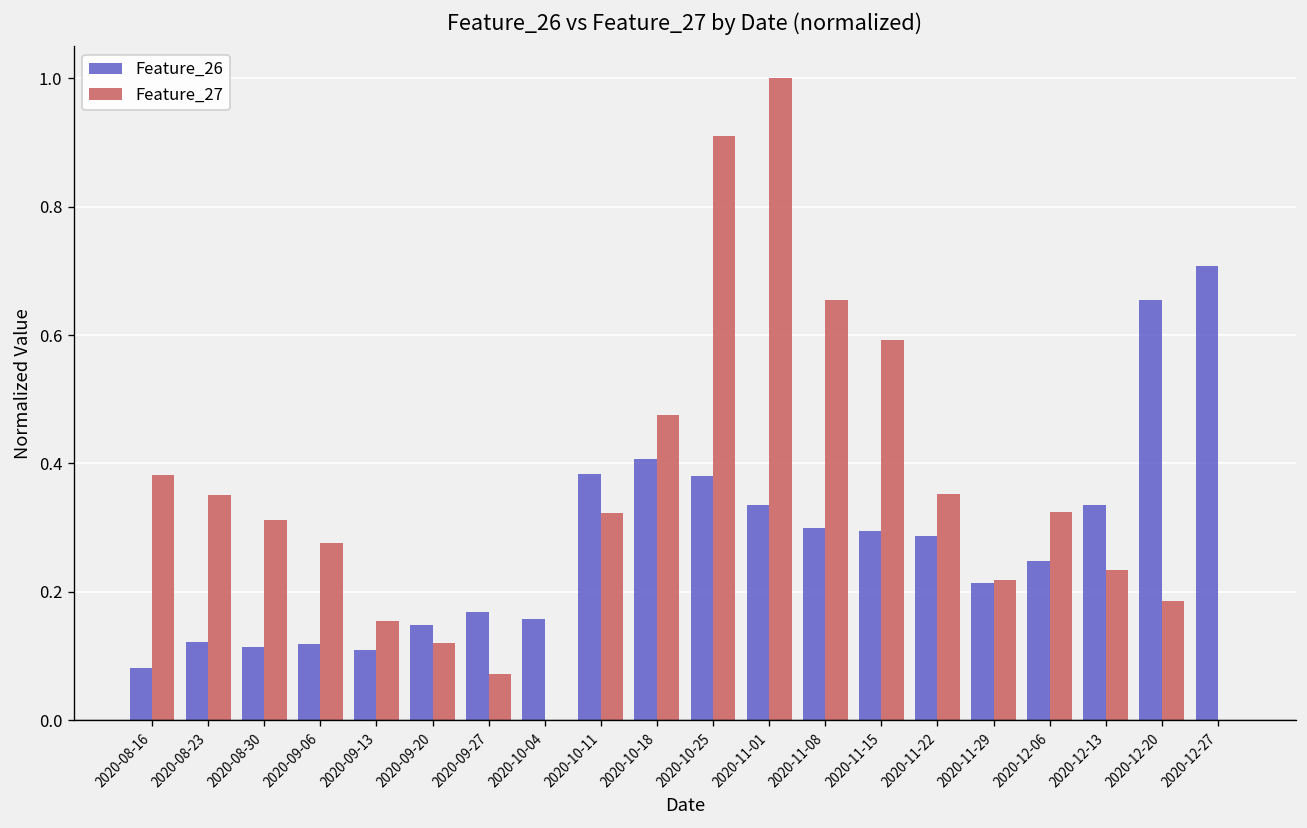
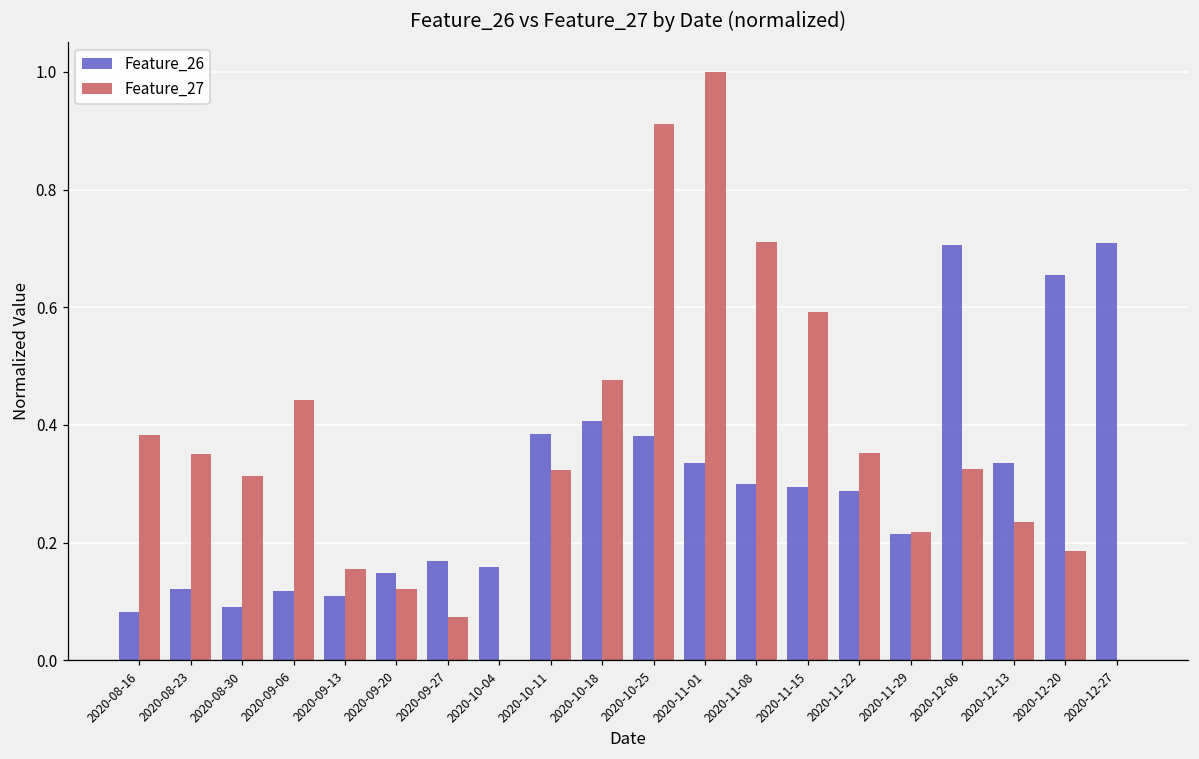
Feature_26, 2020-08-30: 0.11 -> 0.09
Feature_27, 2020-09-06: 0.28 -> 0.44
Feature_27, 2020-11-08: 0.66 -> 0.71
Feature_26, 2020-12-06: 0.25 -> 0.70
